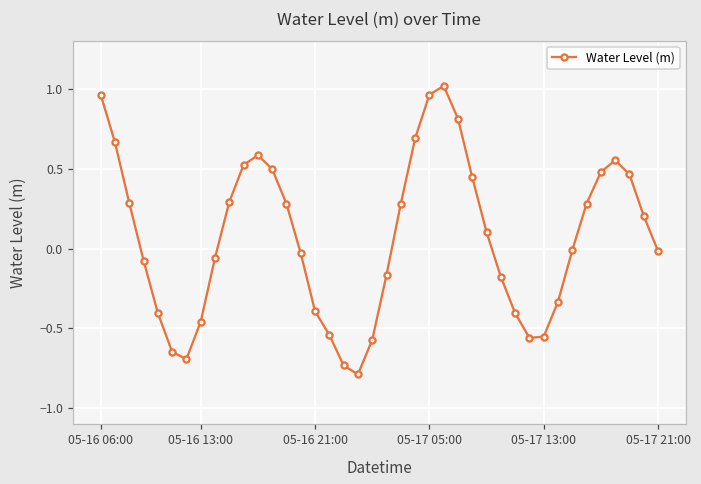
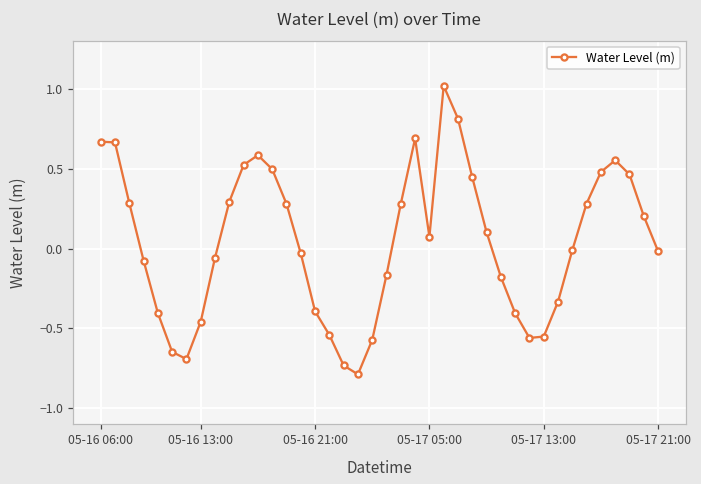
05-16 06:00: 0.96 -> 0.67
05-17 05:00: 0.96 -> 0.07
